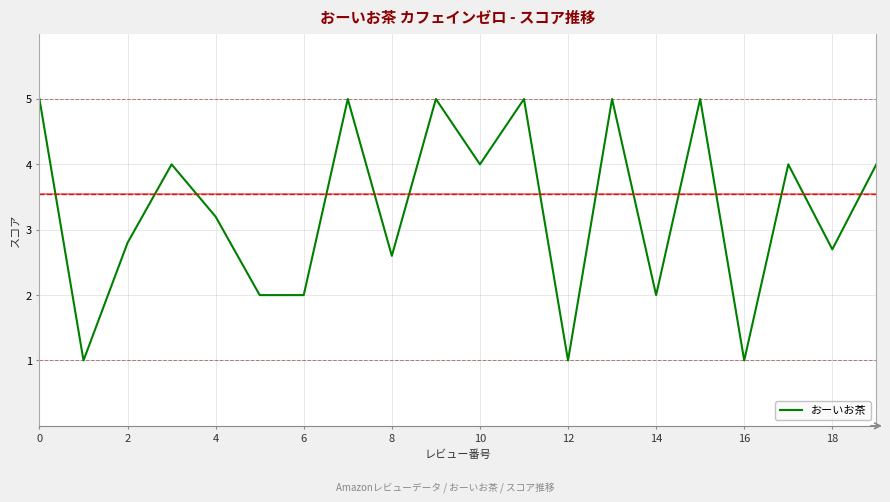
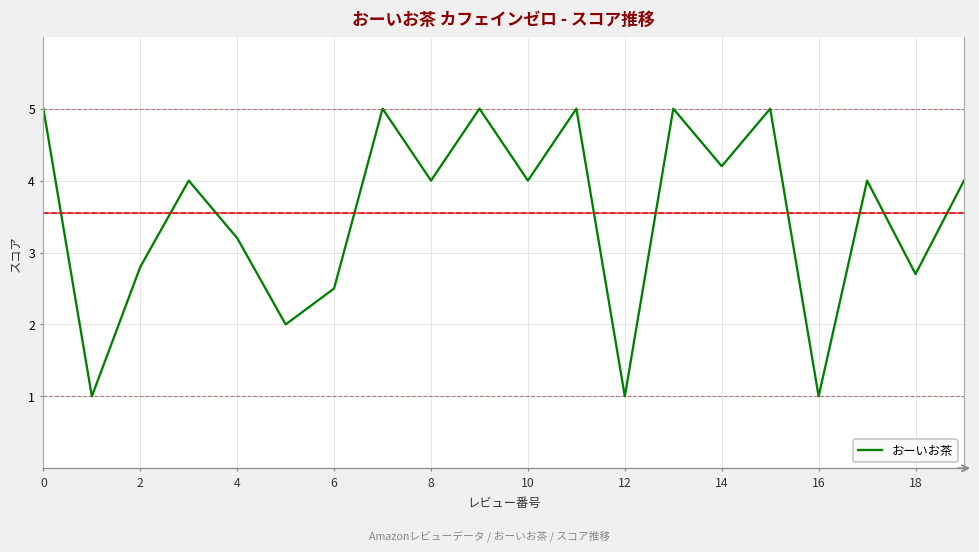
6: 2.0 -> 2.5
8: 2.6 -> 4.0
14: 2.0 -> 4.2
